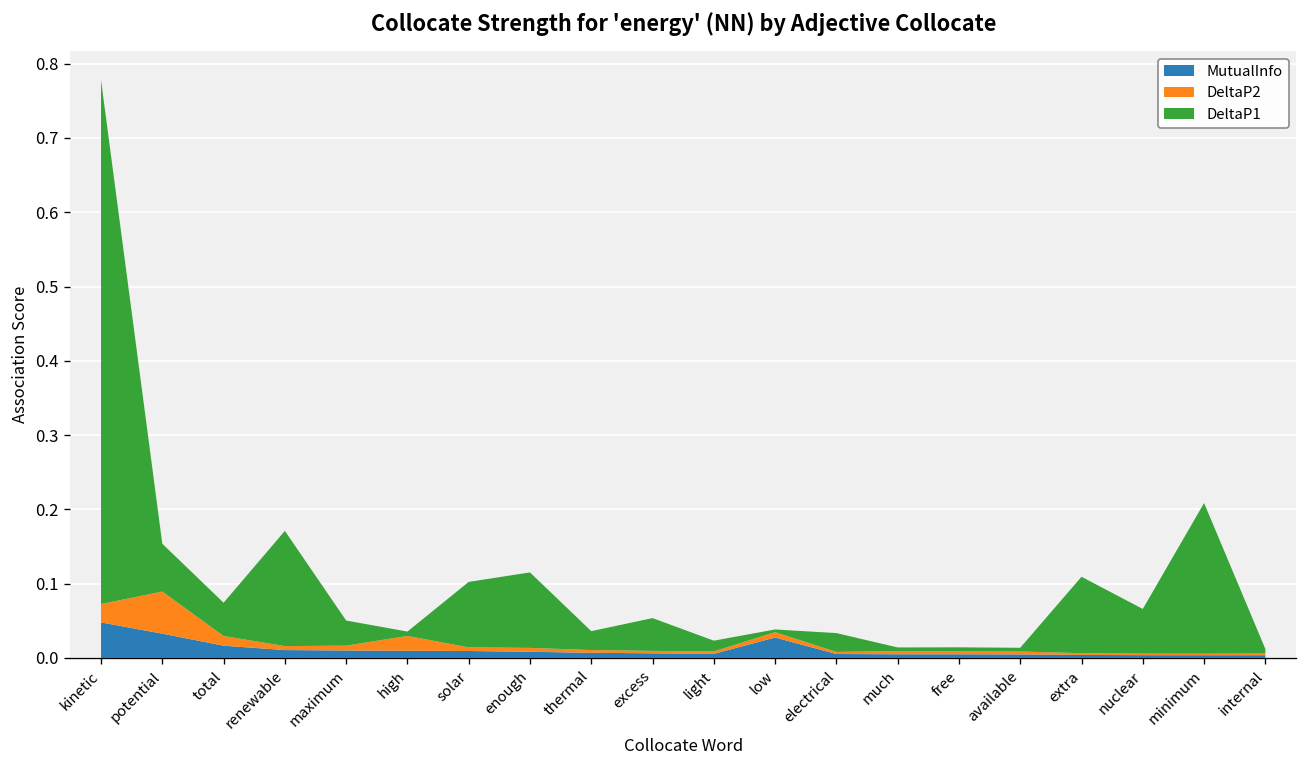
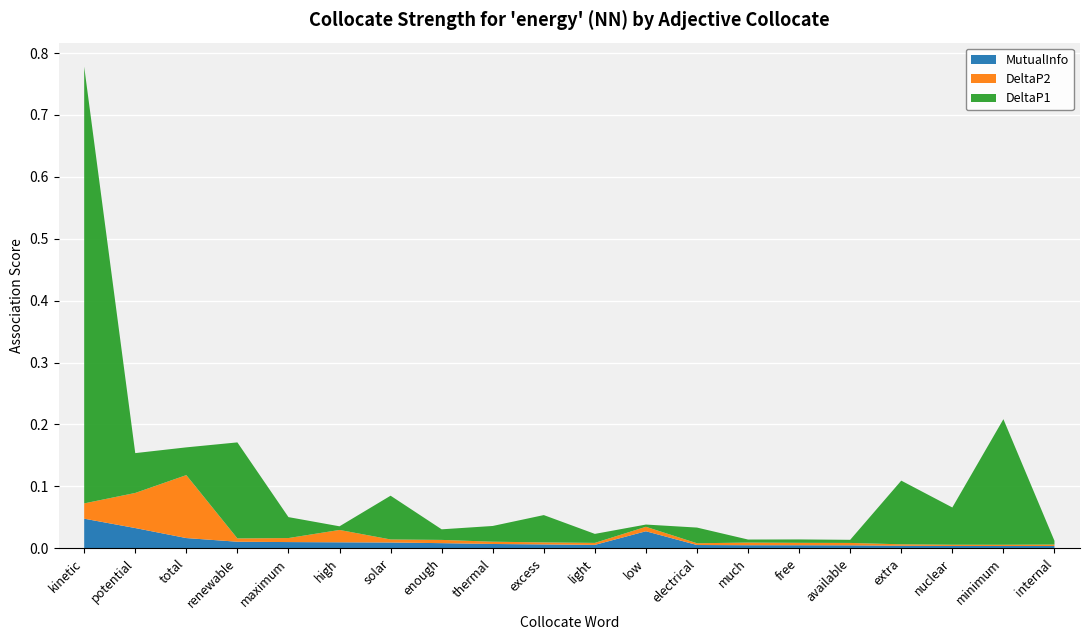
DeltaP2, total: 0.01 -> 0.10
DeltaP1, solar: 0.09 -> 0.07
DeltaP1, enough: 0.10 -> 0.02
